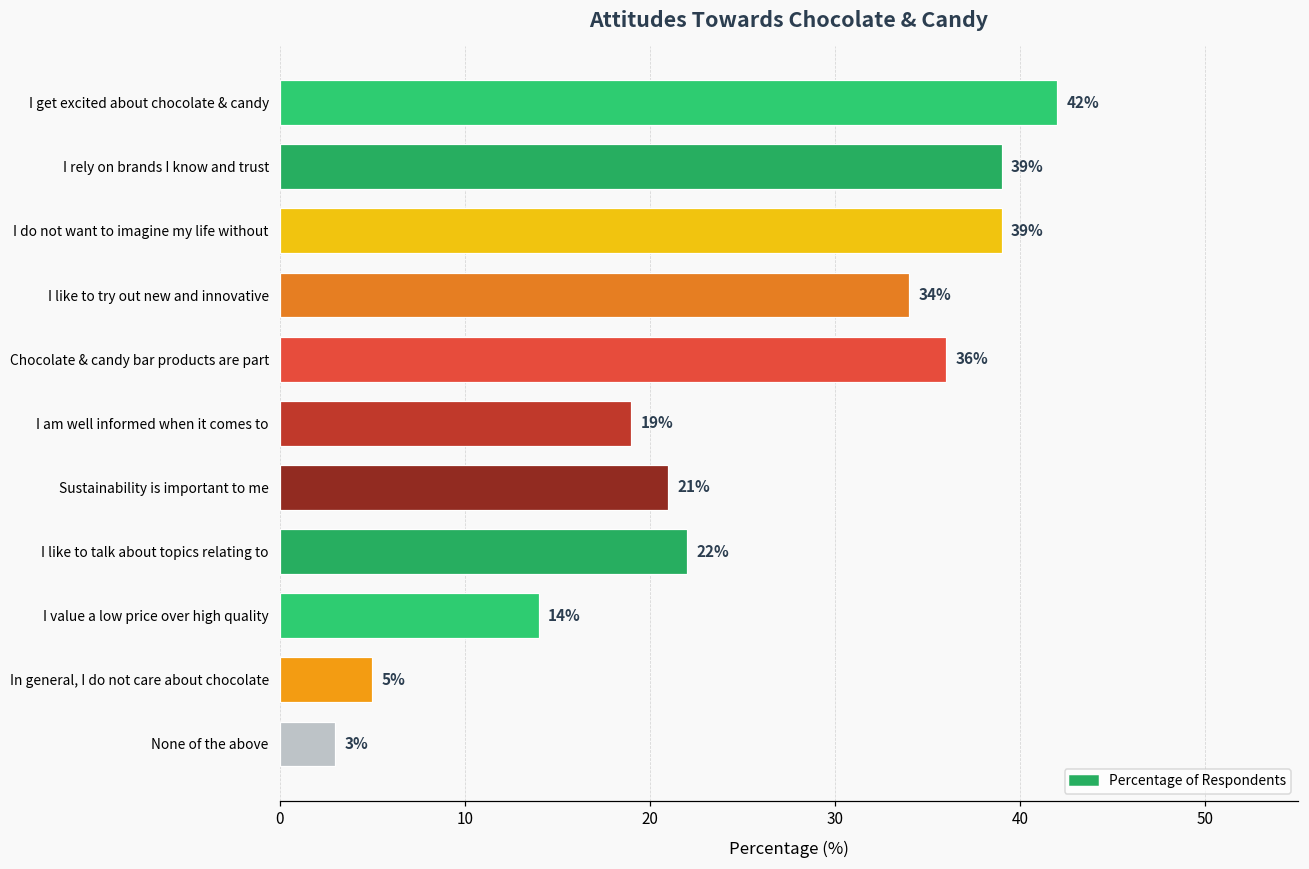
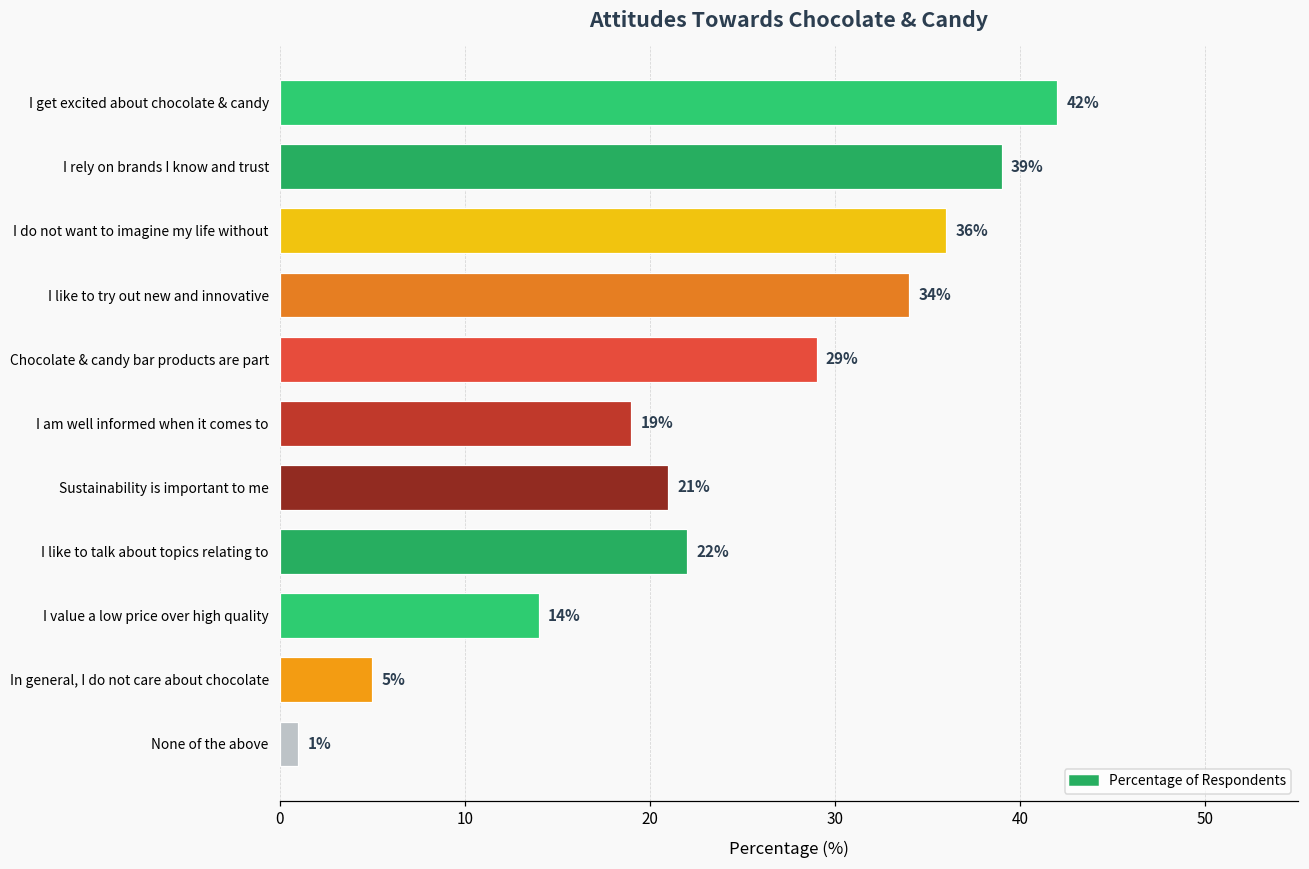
I do not want to imagine my life without: 39% -> 36%
Chocolate & candy bar products are part: 36% -> 29%
None of the above: 3% -> 1%
